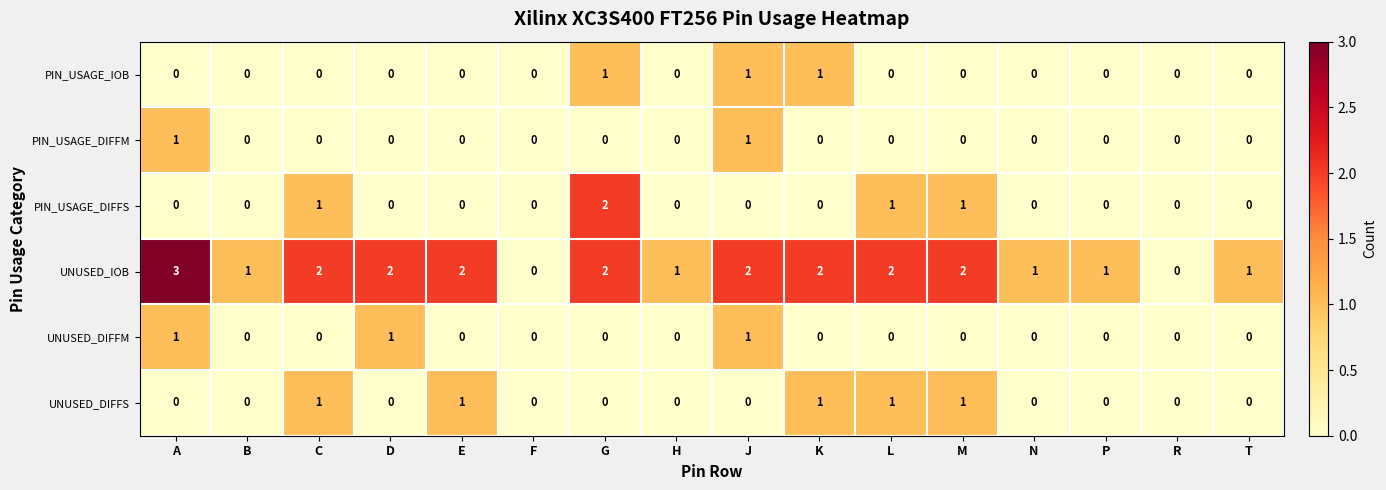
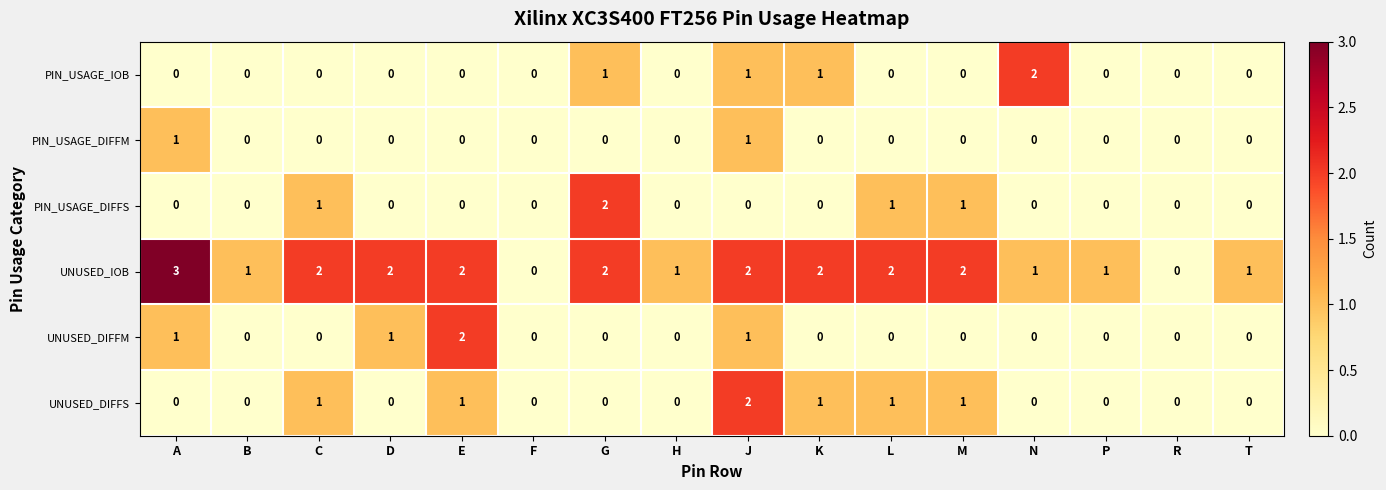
PIN_USAGE_IOB, N: 0 -> 2
UNUSED_DIFFM, E: 0 -> 2
UNUSED_DIFFS, J: 0 -> 2
